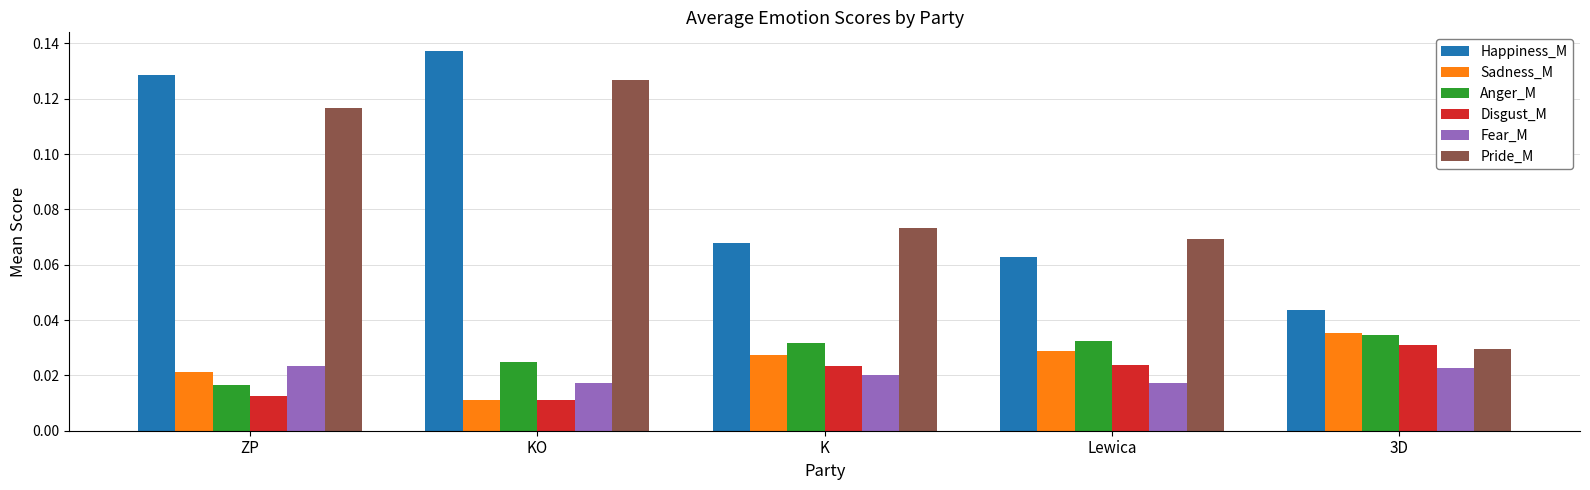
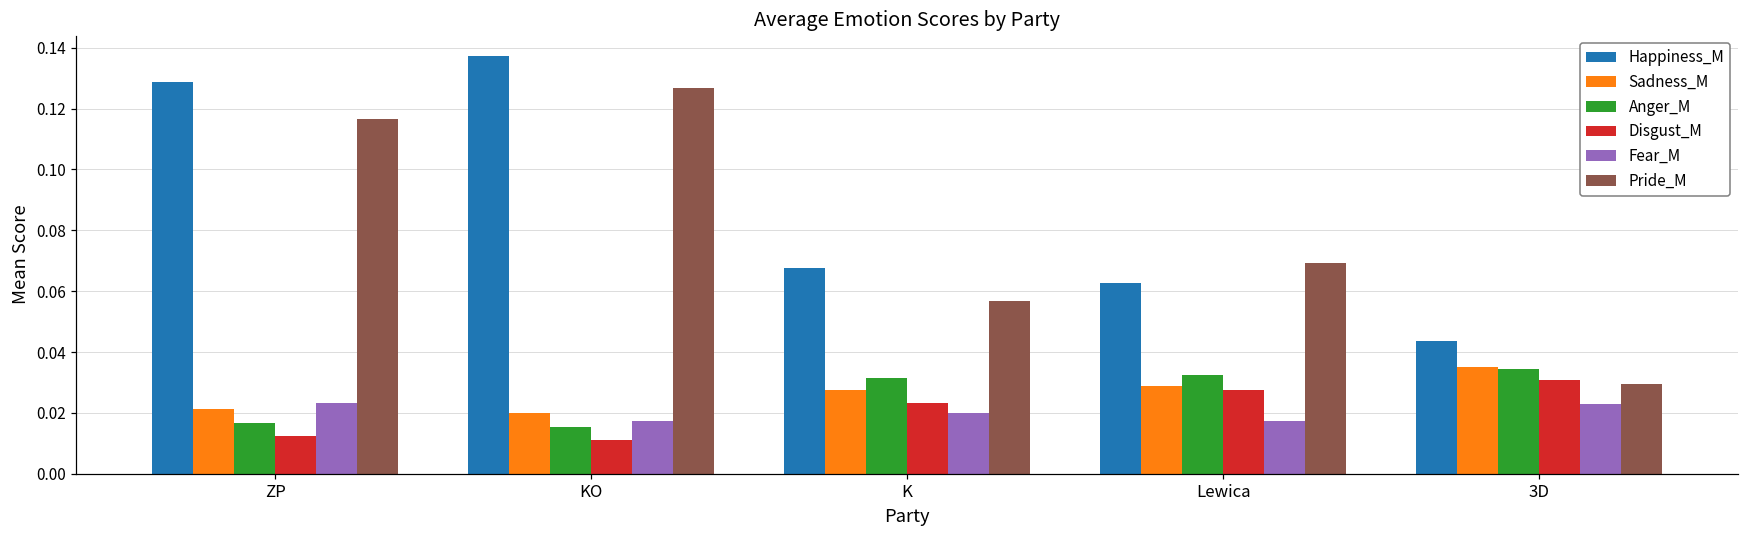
Sadness_M, KO: 0.011 -> 0.020
Anger_M, KO: 0.025 -> 0.015
Pride_M, K: 0.073 -> 0.057
Disgust_M, Lewica: 0.024 -> 0.027
